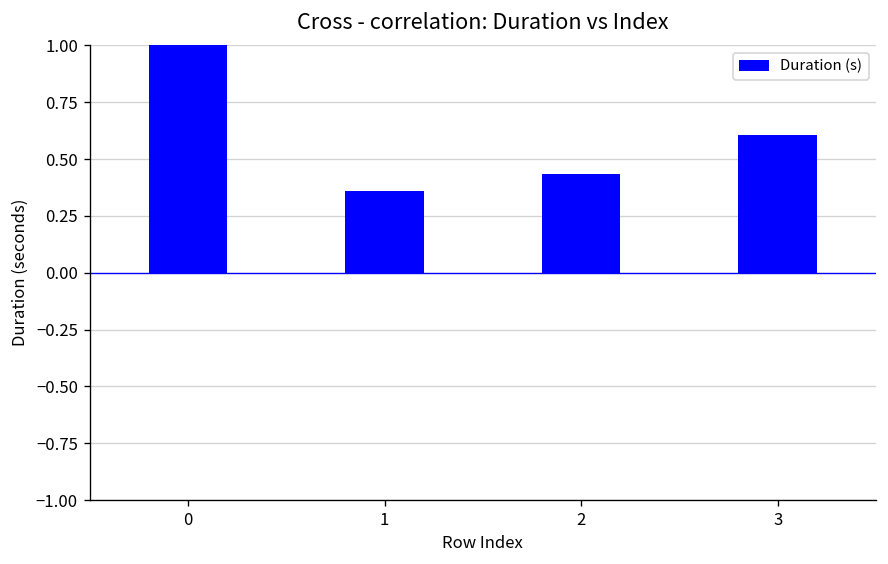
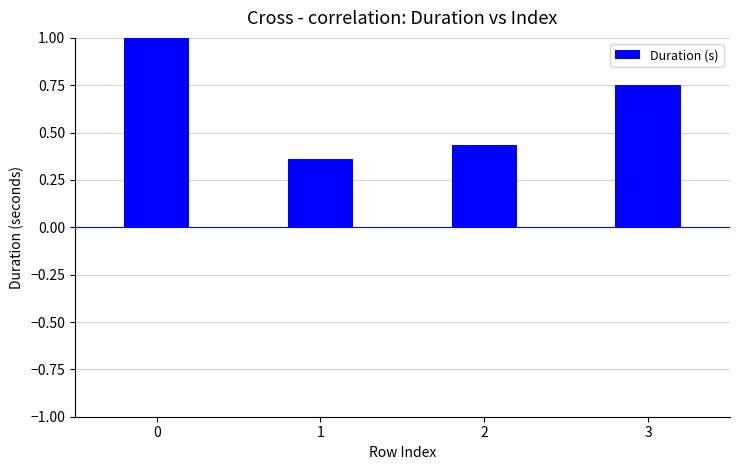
3: 0.61 -> 0.75
